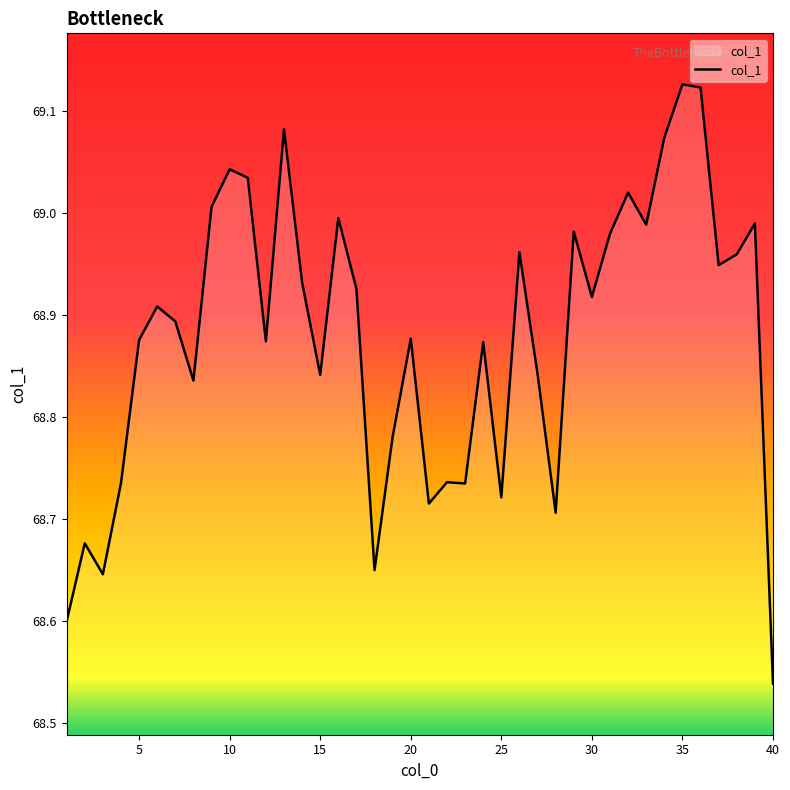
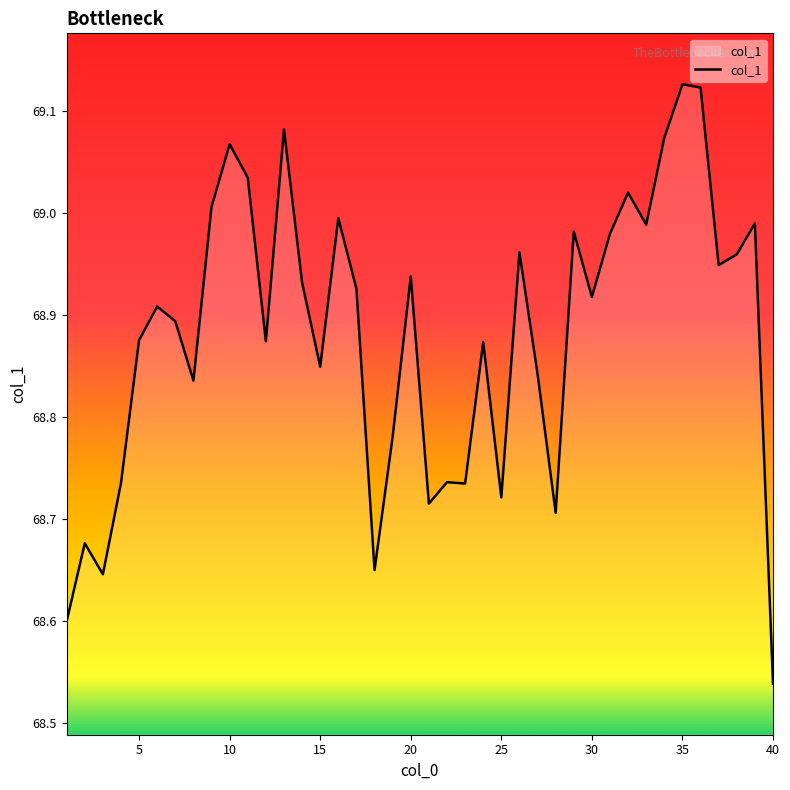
10: 69.043 -> 69.068
15: 68.842 -> 68.850
20: 68.877 -> 68.938
